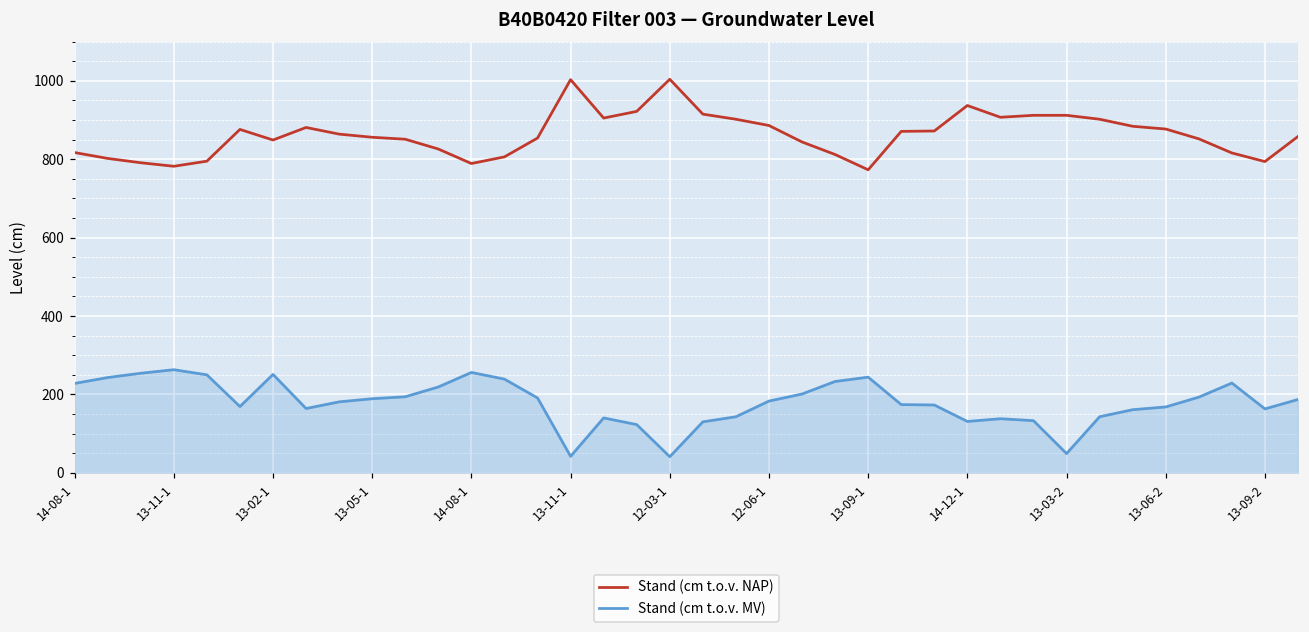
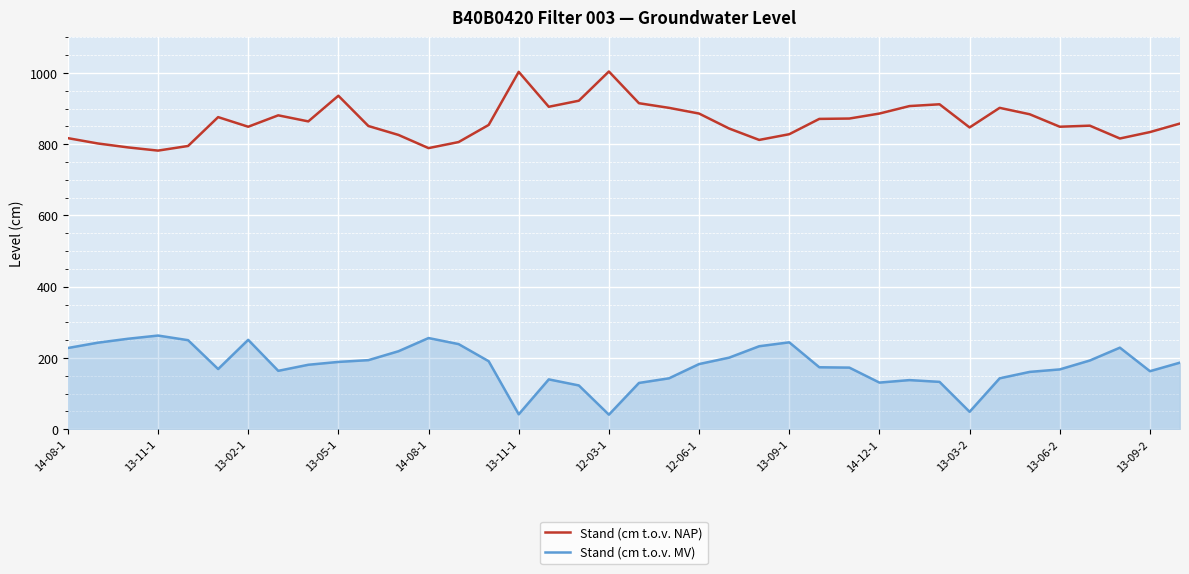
Stand (cm t.o.v. NAP), 13-05-1: 860 -> 940
Stand (cm t.o.v. NAP), 13-09-1: 770 -> 830
Stand (cm t.o.v. NAP), 14-12-1: 940 -> 890
Stand (cm t.o.v. NAP), 13-03-2: 910 -> 850
Stand (cm t.o.v. NAP), 13-06-2: 880 -> 850
Stand (cm t.o.v. NAP), 13-09-2: 790 -> 830
